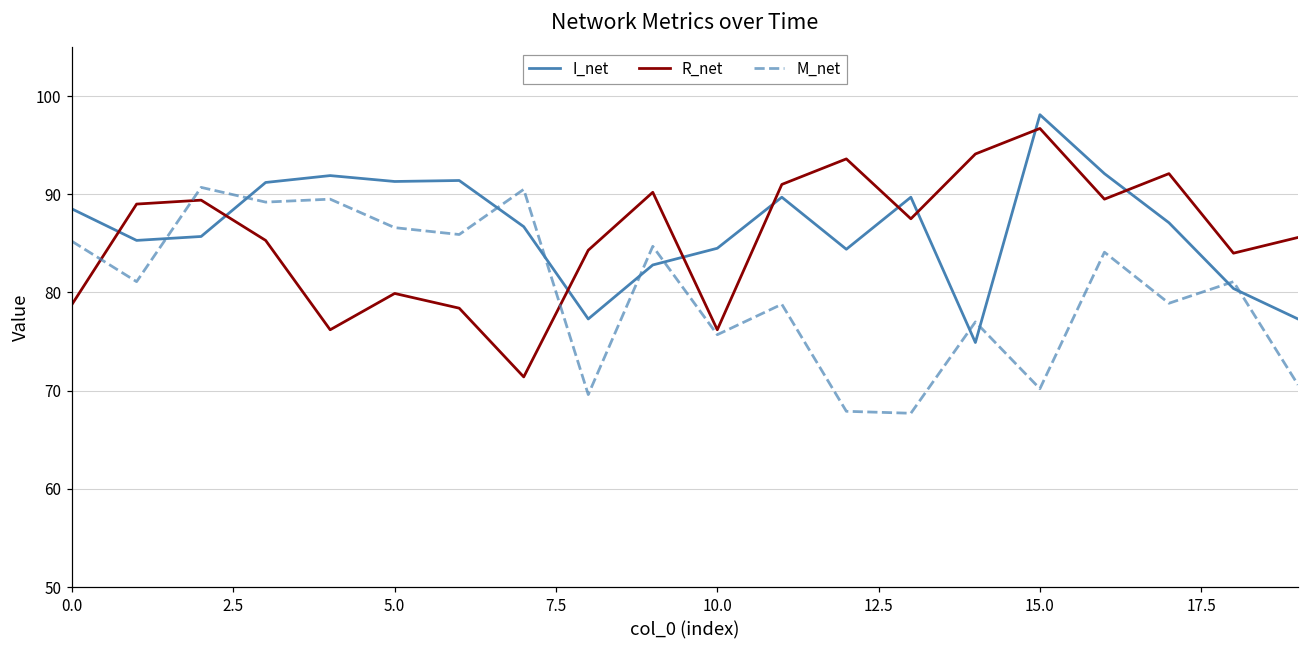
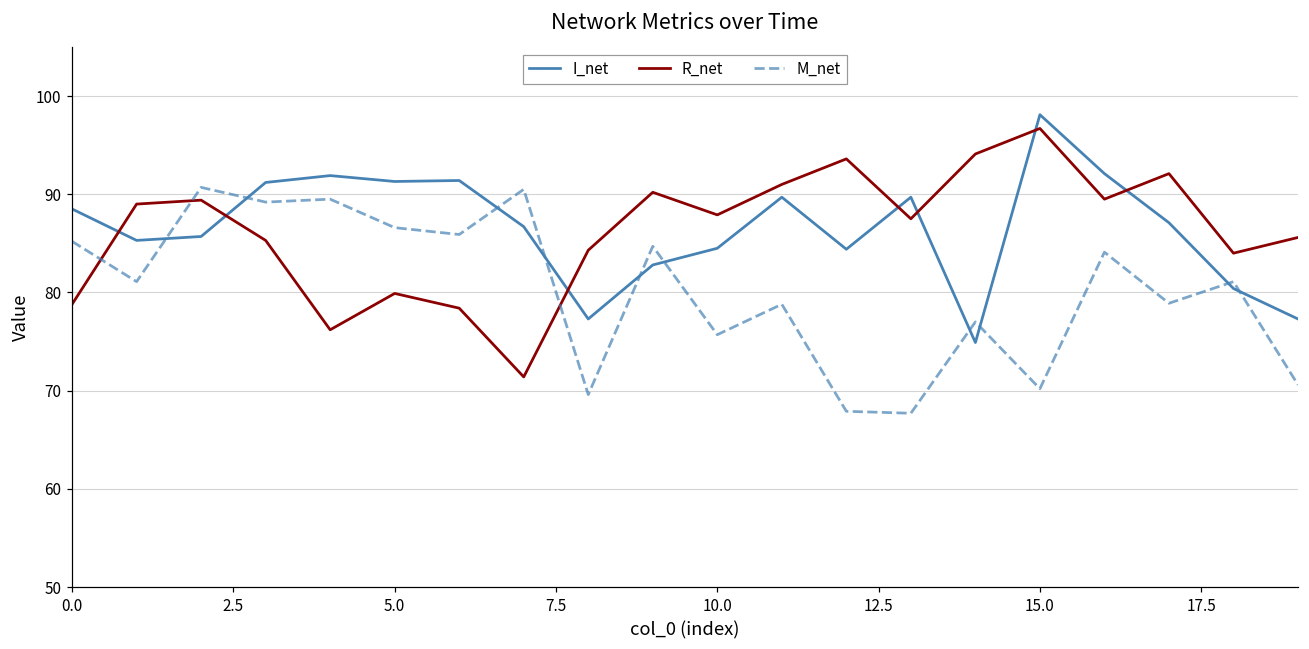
R_net, 10.0: 76 -> 88
